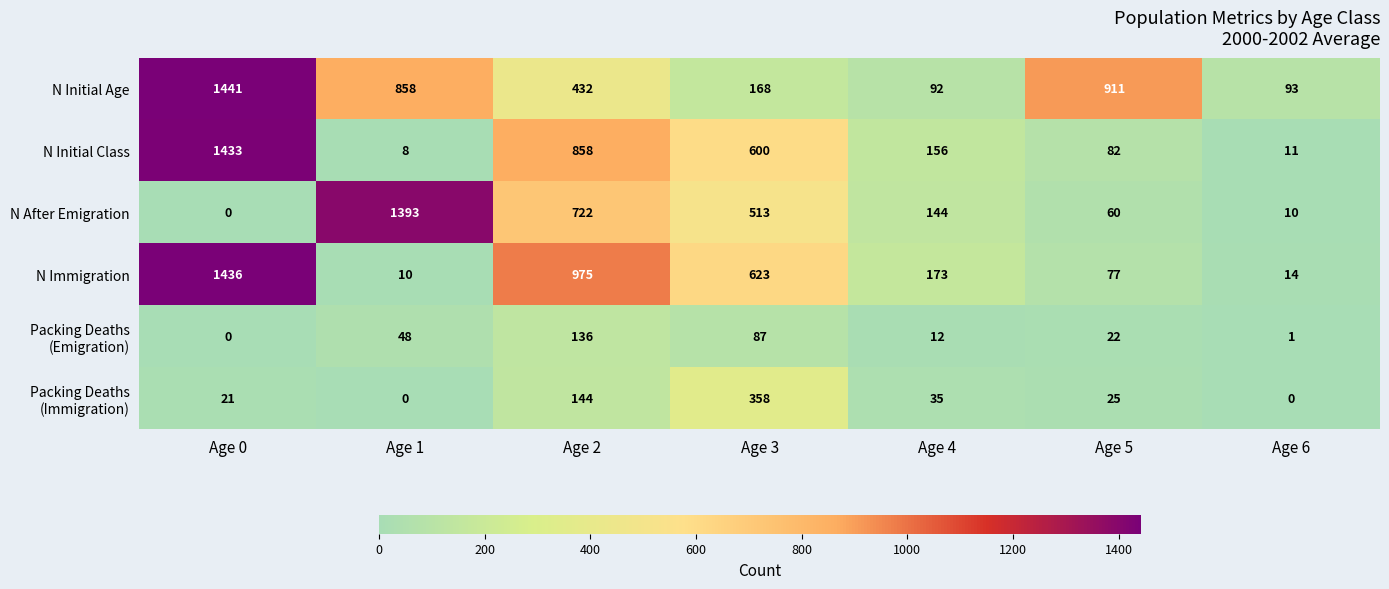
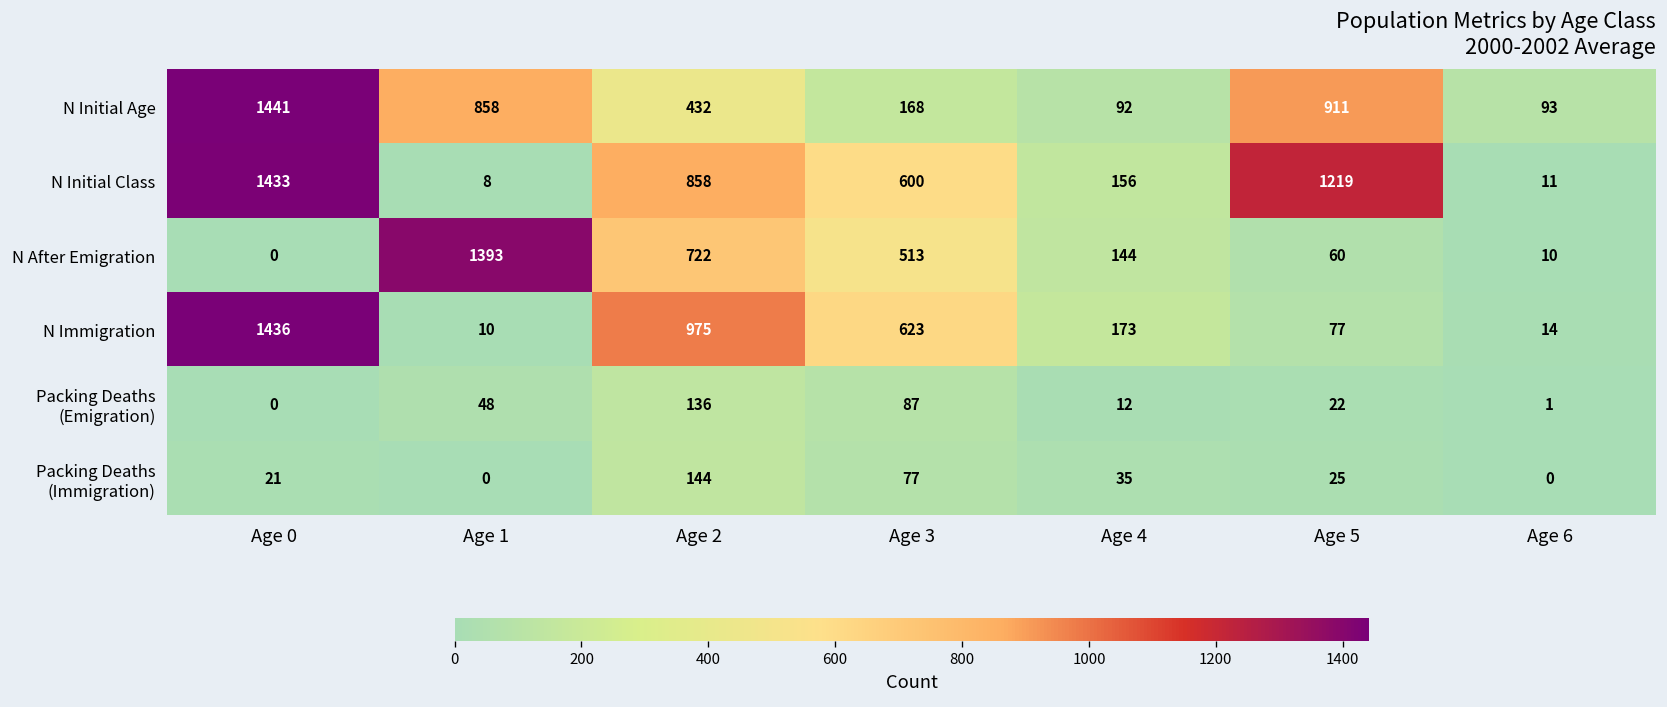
N Initial Class, Age 5: 82 -> 1219
Packing Deaths (Immigration), Age 3: 358 -> 77
